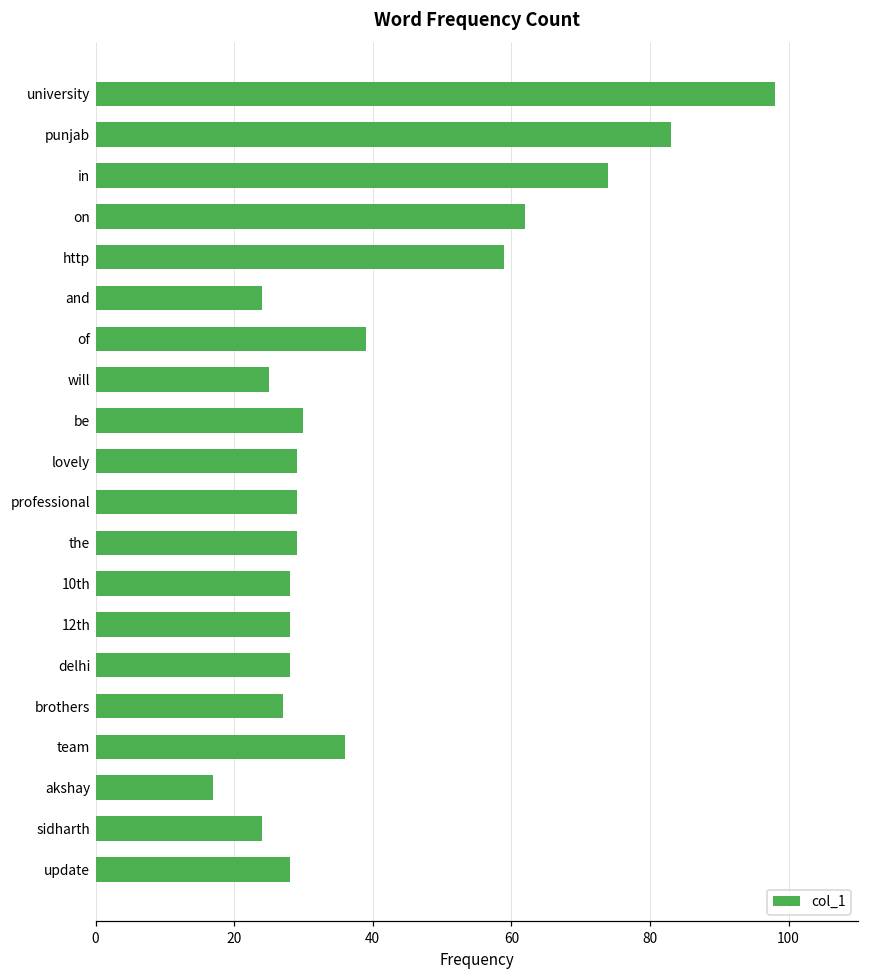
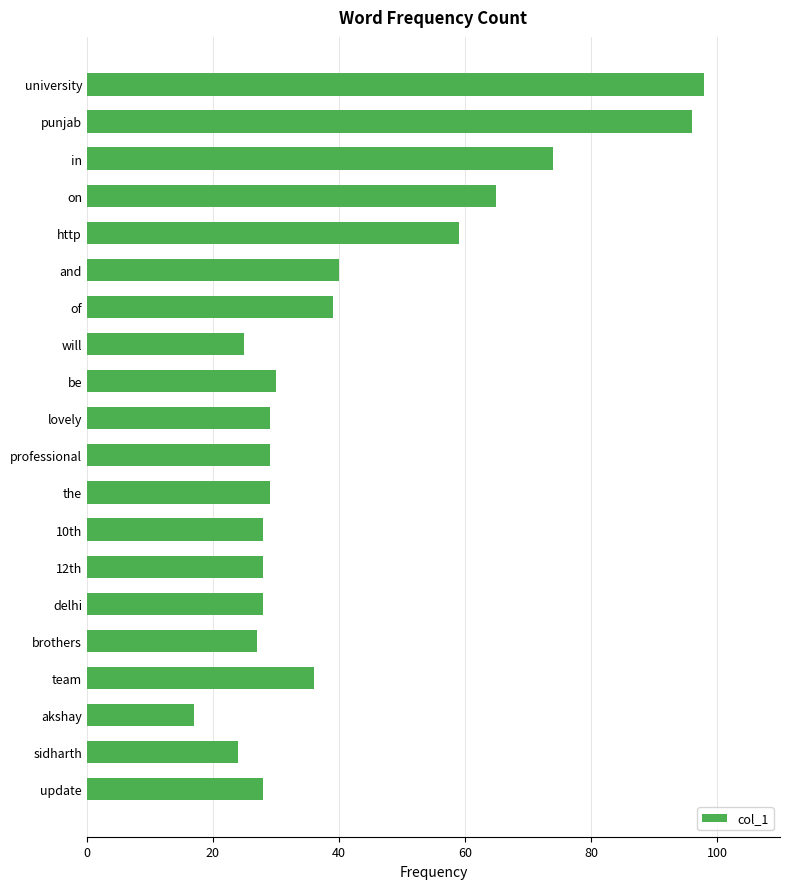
punjab: 83 -> 96
on: 62 -> 65
and: 24 -> 40
